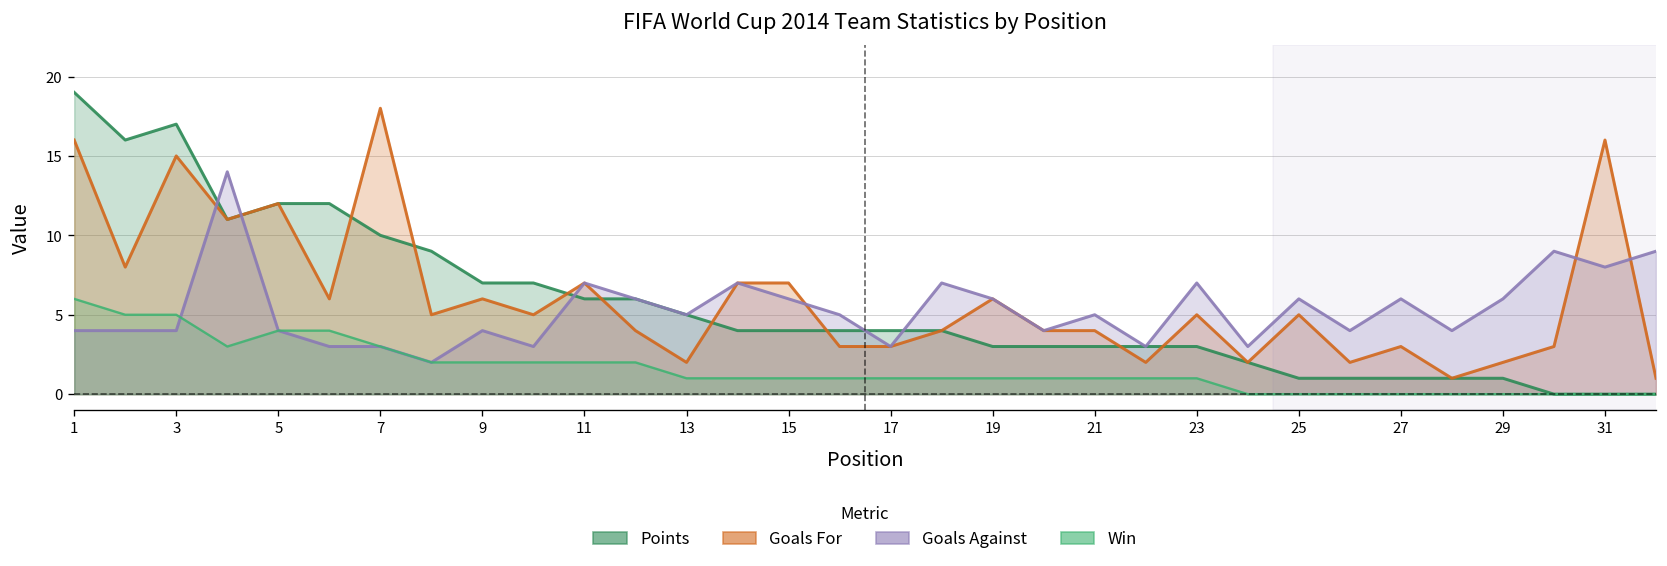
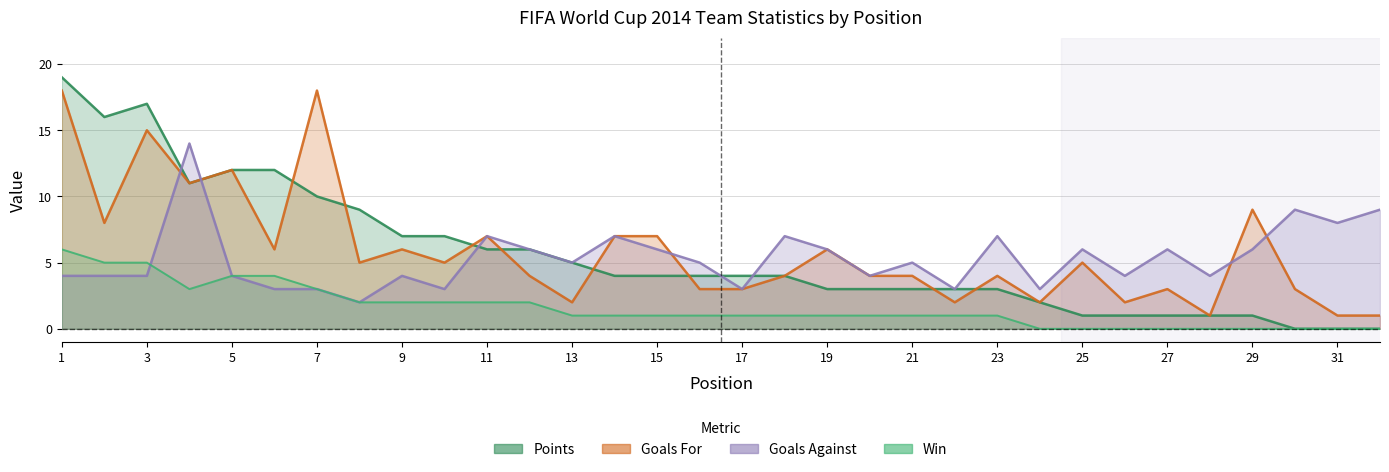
Goals For, 1: 16 -> 18
Goals For, 23: 5 -> 4
Goals For, 29: 2 -> 9
Goals For, 31: 16 -> 1
